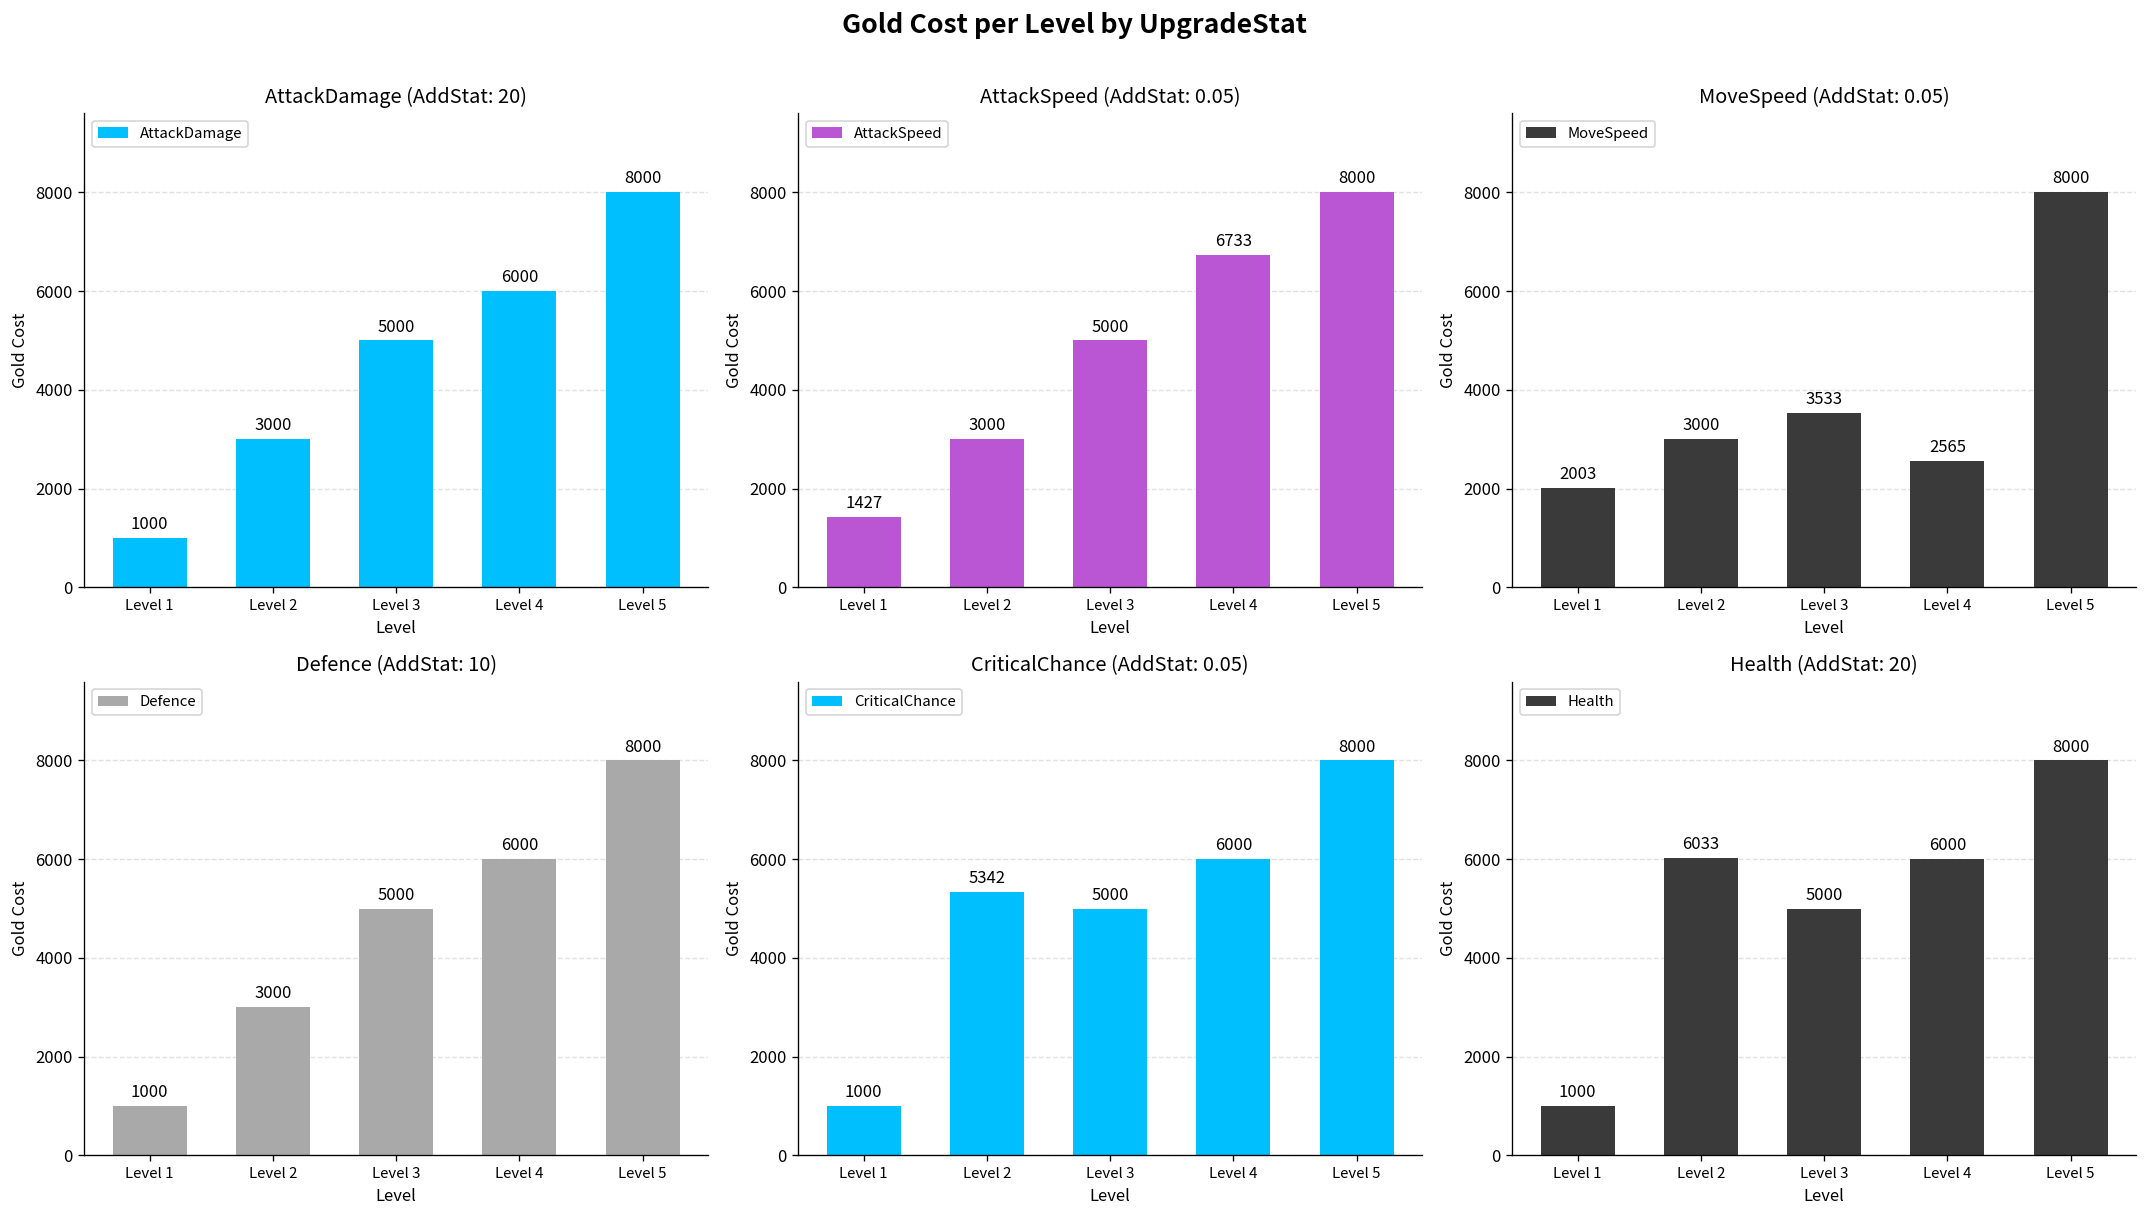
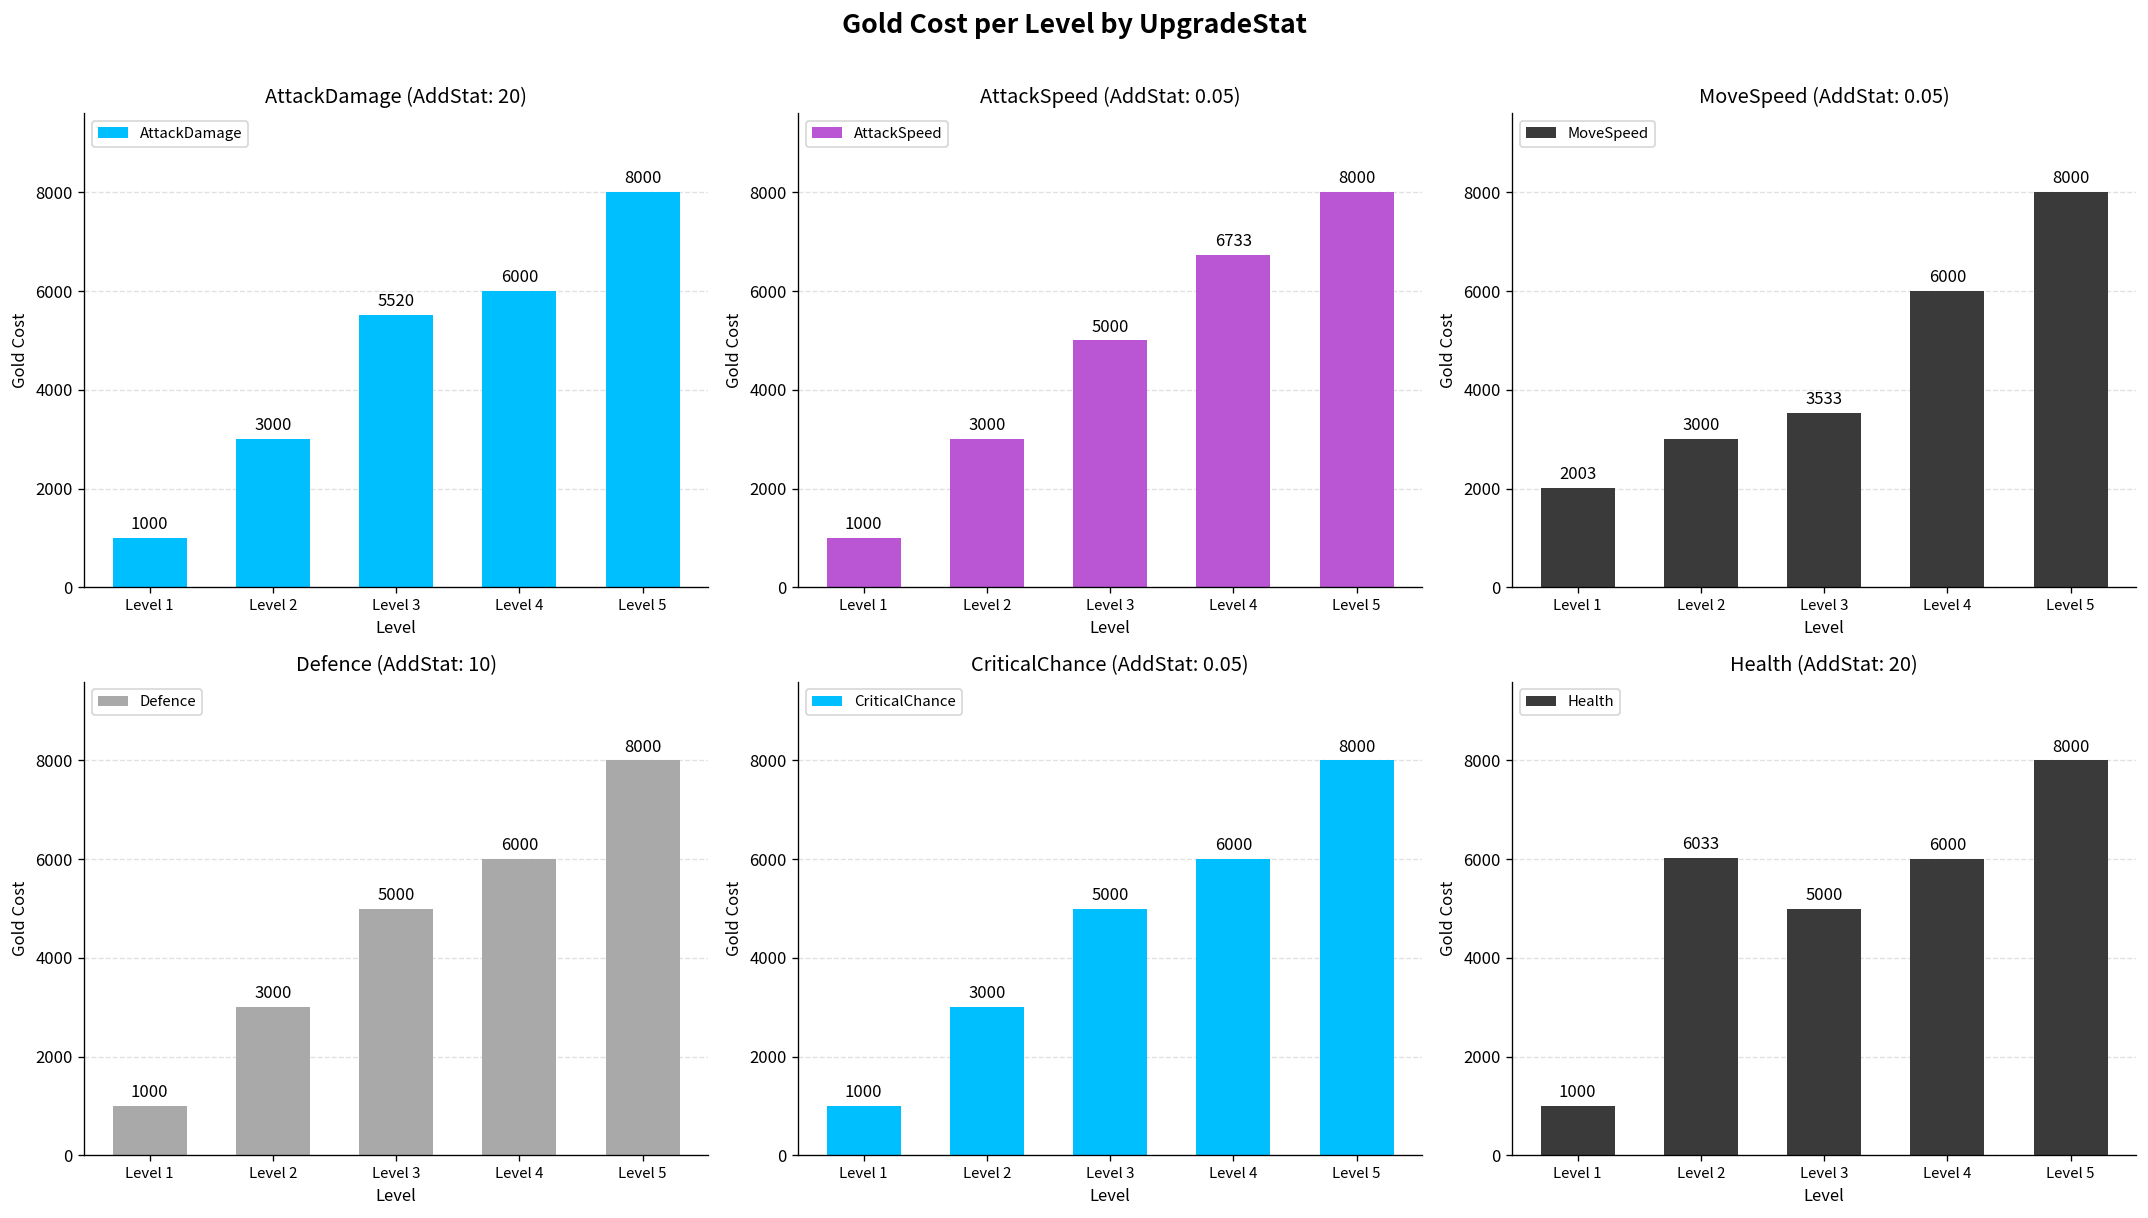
AttackDamage (AddStat: 20), Level 3: 5000 -> 5520
AttackSpeed (AddStat: 0.05), Level 1: 1427 -> 1000
MoveSpeed (AddStat: 0.05), Level 4: 2565 -> 6000
CriticalChance (AddStat: 0.05), Level 2: 5342 -> 3000
